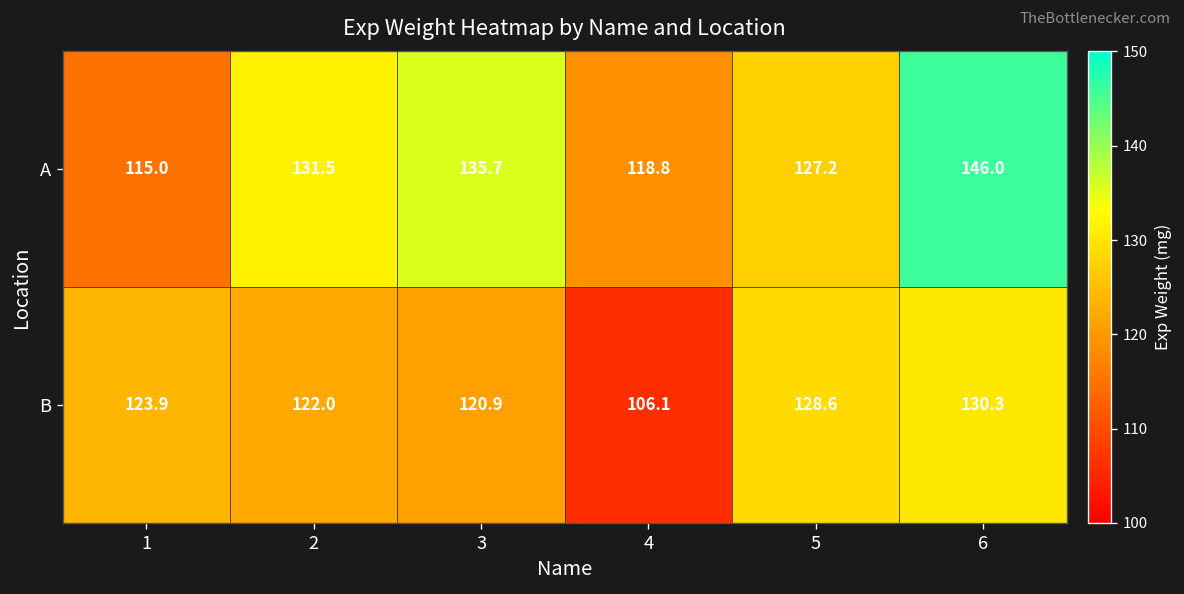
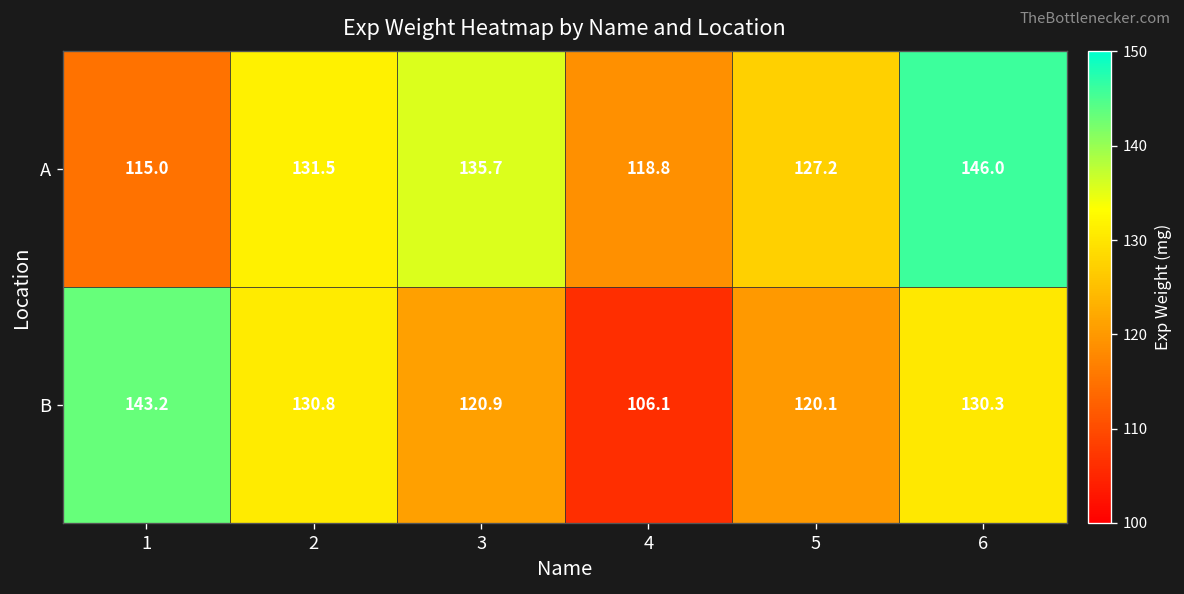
B, 1: 123.9 -> 143.2
B, 2: 122.0 -> 130.8
B, 5: 128.6 -> 120.1
